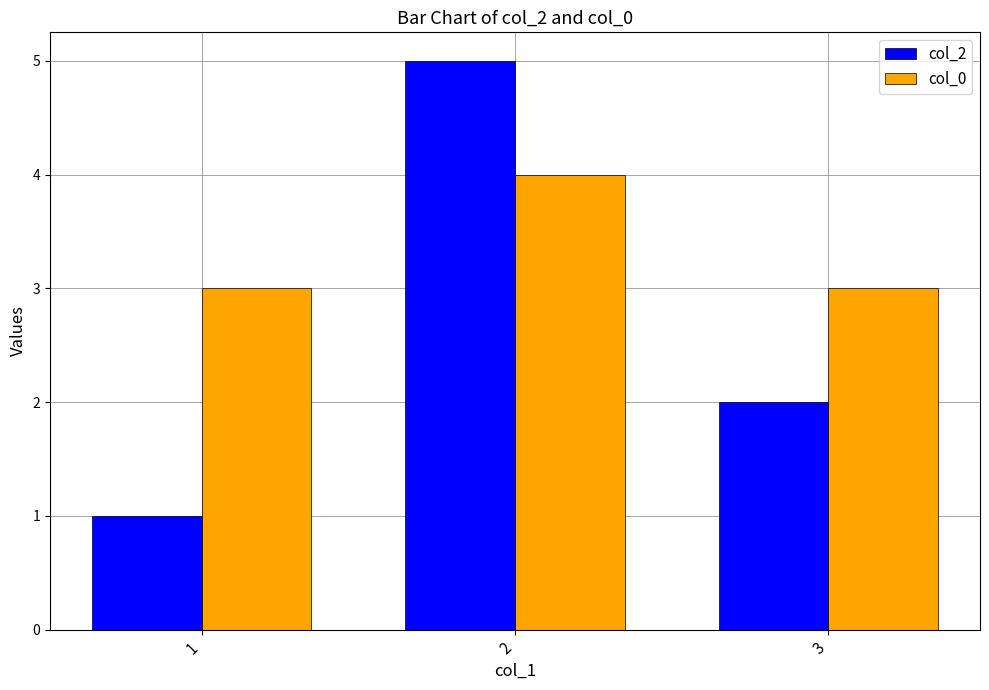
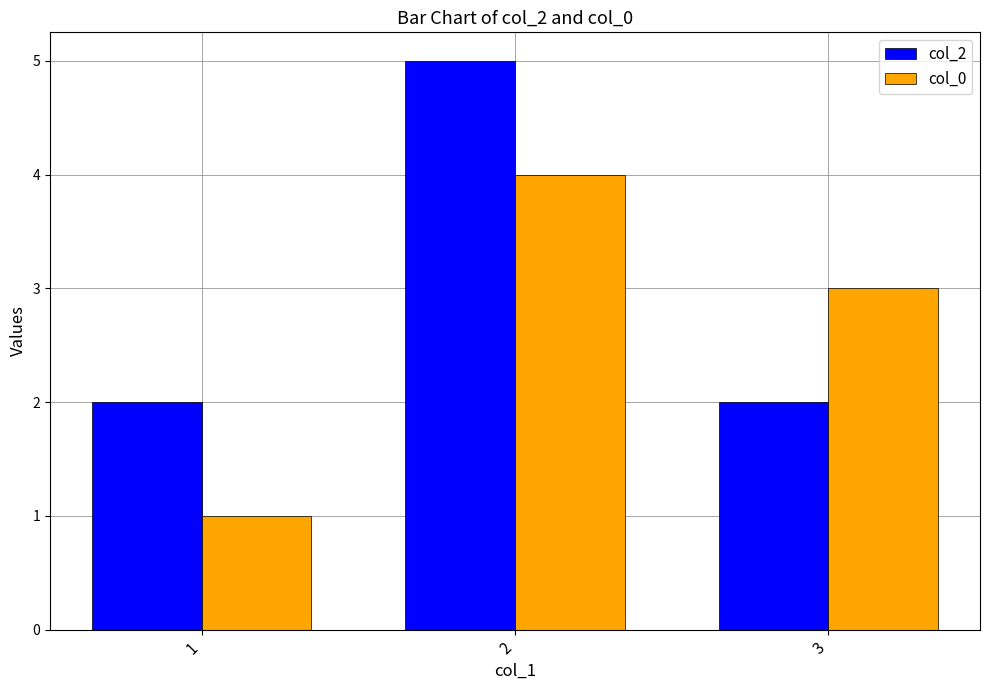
col_2, 1: 1 -> 2
col_0, 1: 3 -> 1
